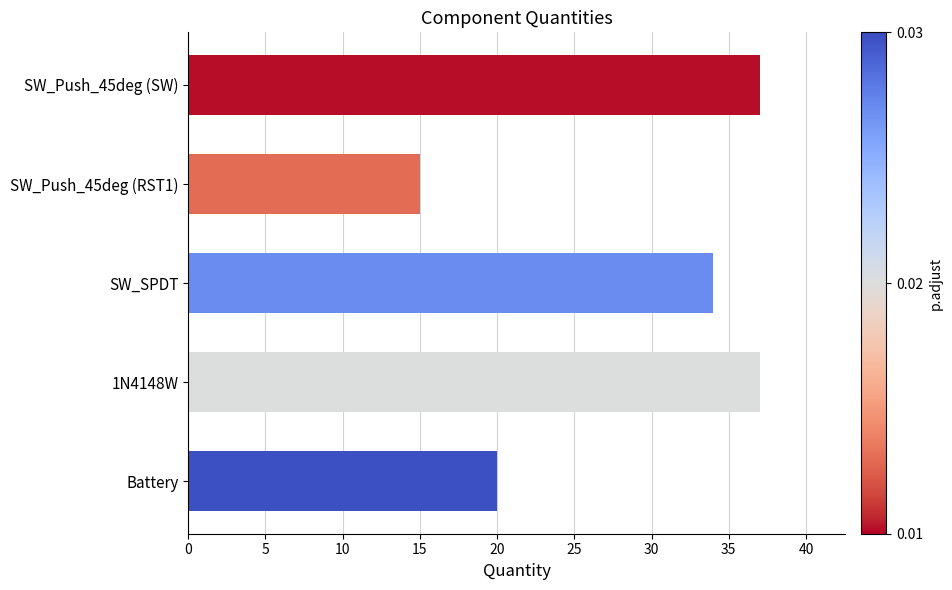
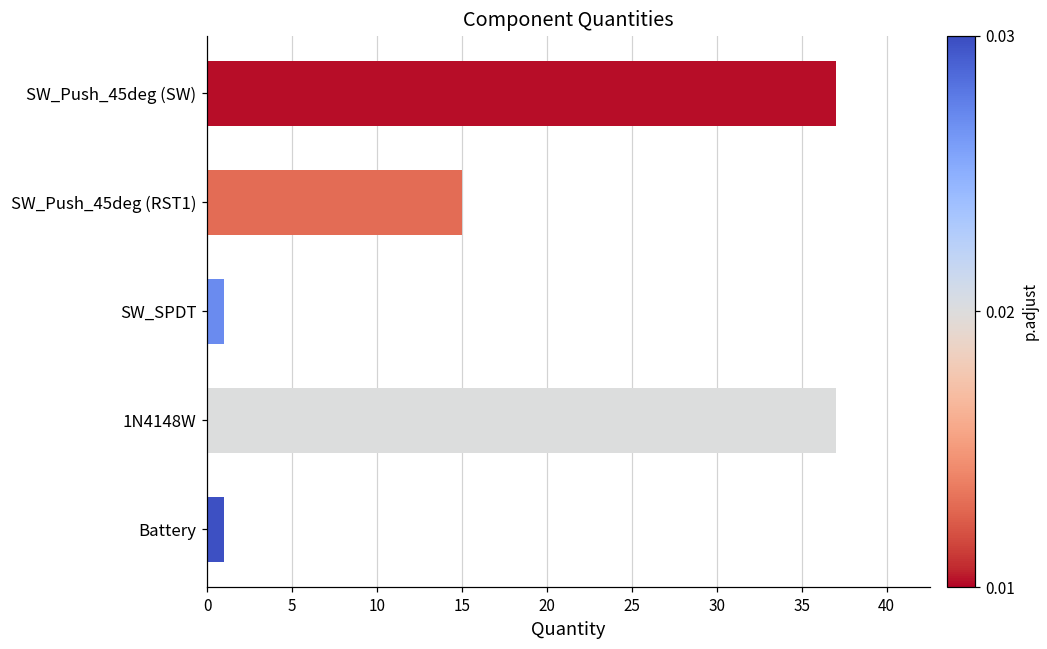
SW_SPDT: 34 -> 1
Battery: 20 -> 1
